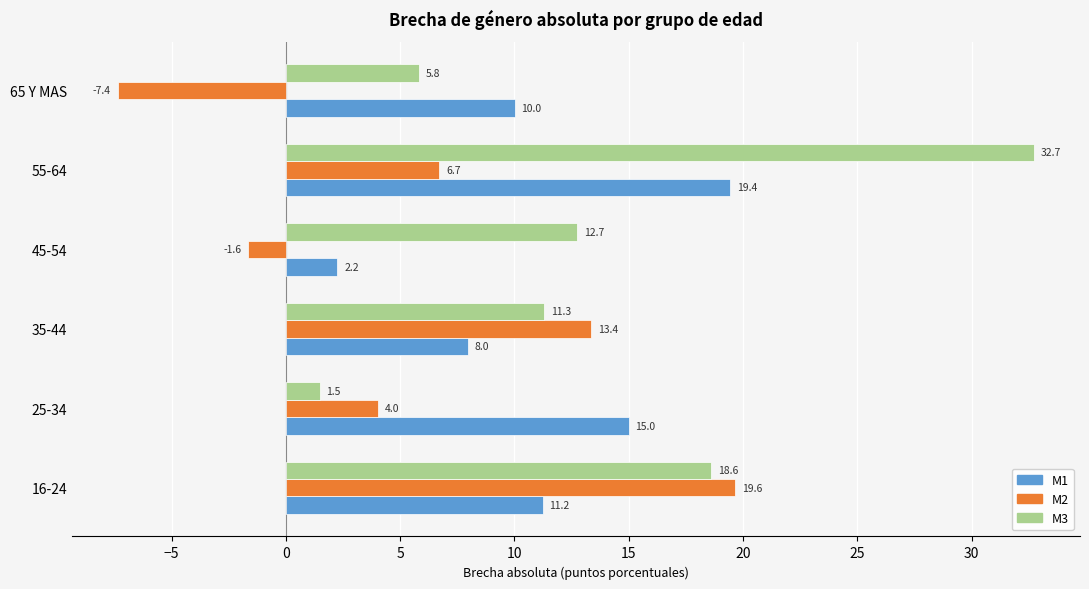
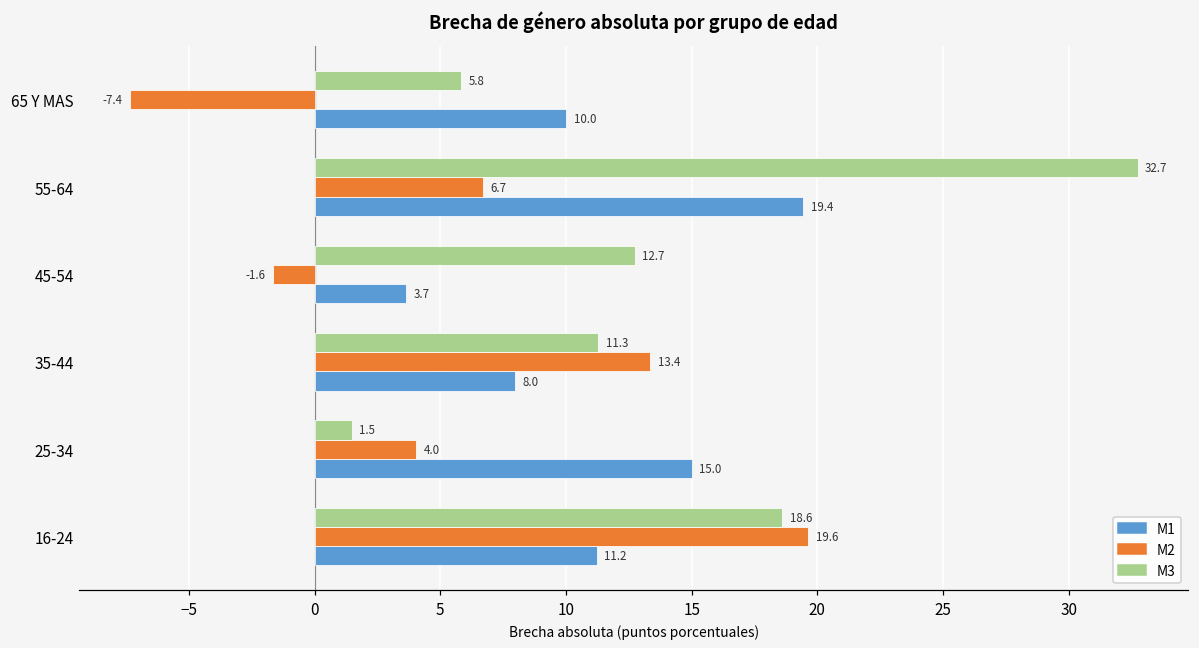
M1, 45-54: 2.2 -> 3.7
